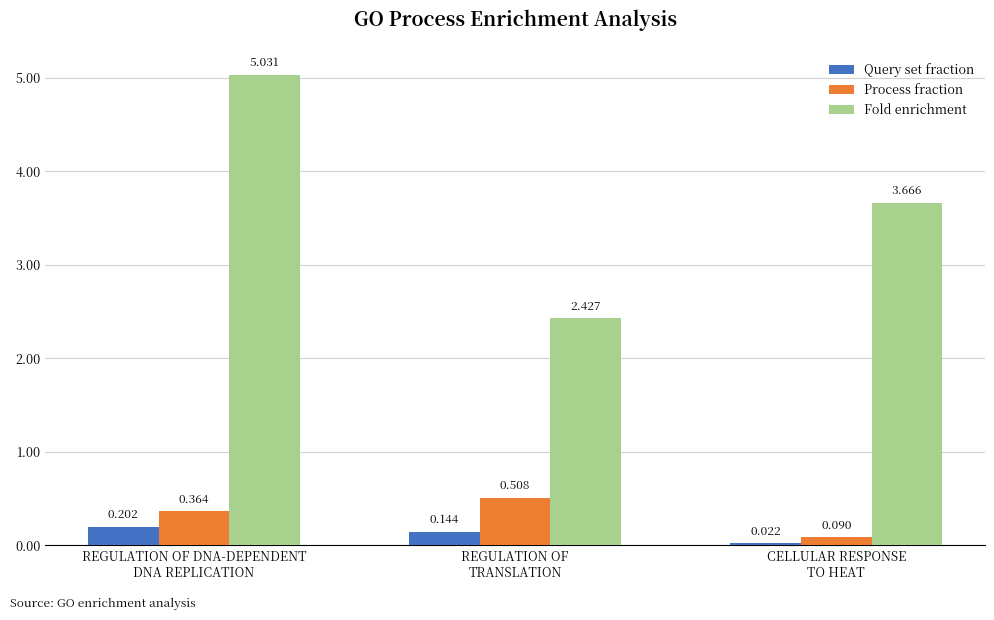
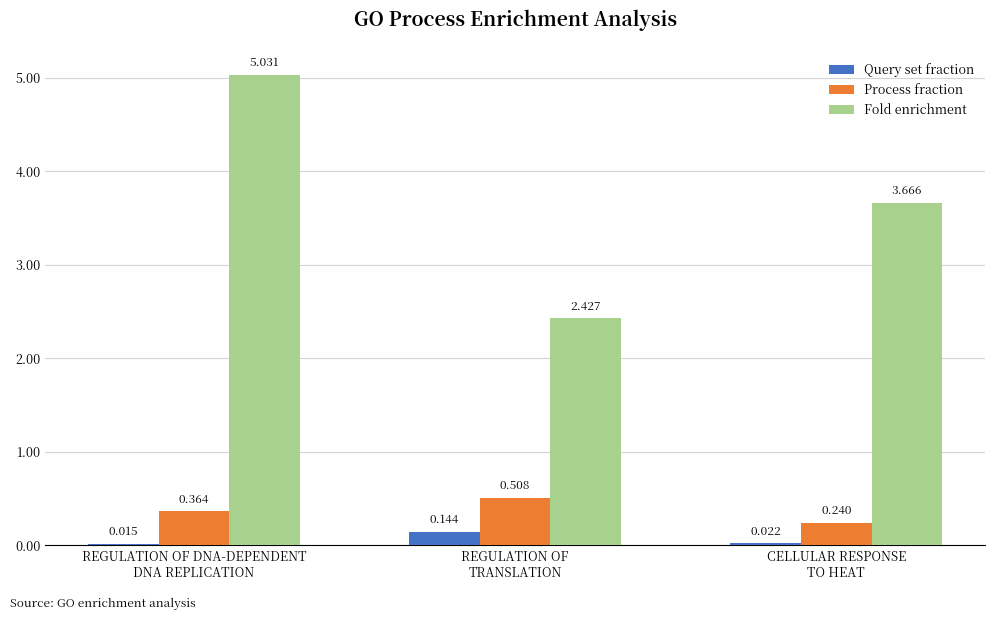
Query set fraction, REGULATION OF DNA-DEPENDENT DNA REPLICATION: 0.202 -> 0.015
Process fraction, CELLULAR RESPONSE TO HEAT: 0.090 -> 0.240
